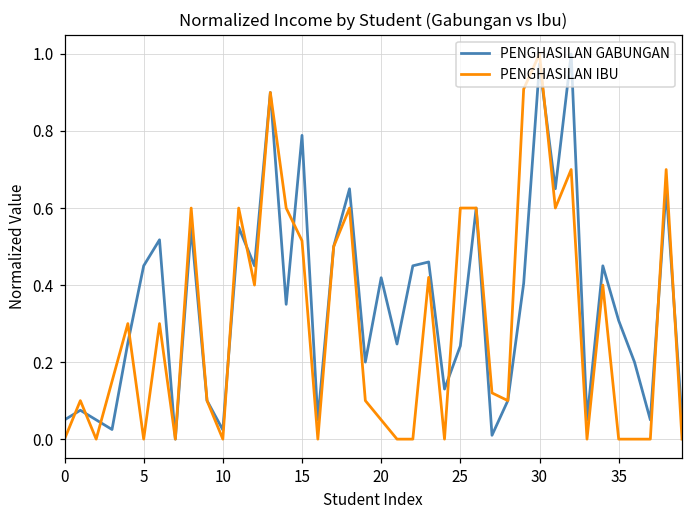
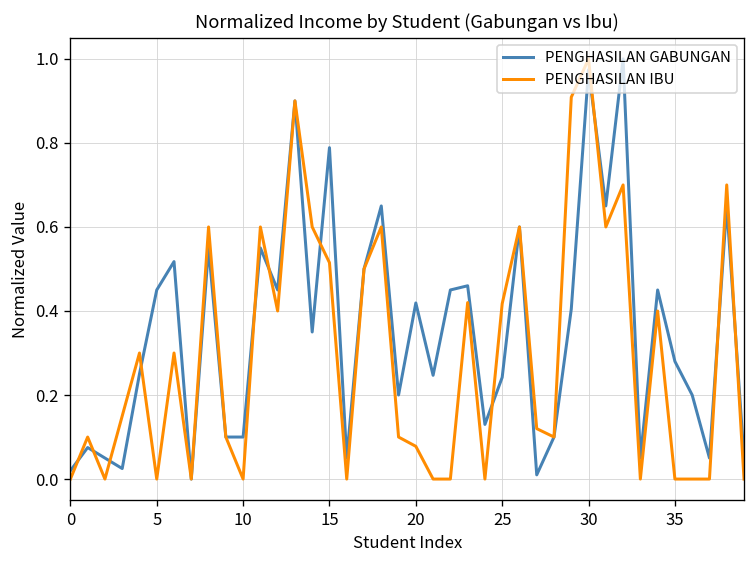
PENGHASILAN GABUNGAN, 0: 0.05 -> 0.02
PENGHASILAN GABUNGAN, 10: 0.02 -> 0.10
PENGHASILAN IBU, 20: 0.05 -> 0.08
PENGHASILAN IBU, 25: 0.60 -> 0.42
PENGHASILAN GABUNGAN, 35: 0.31 -> 0.28
